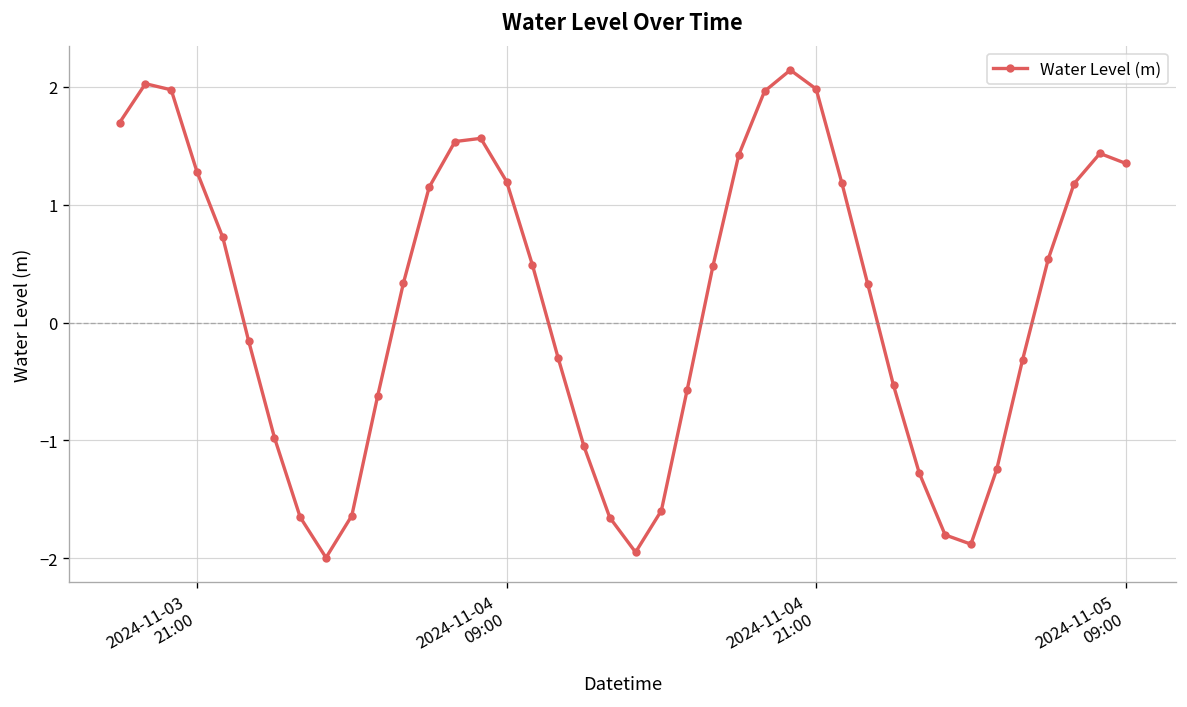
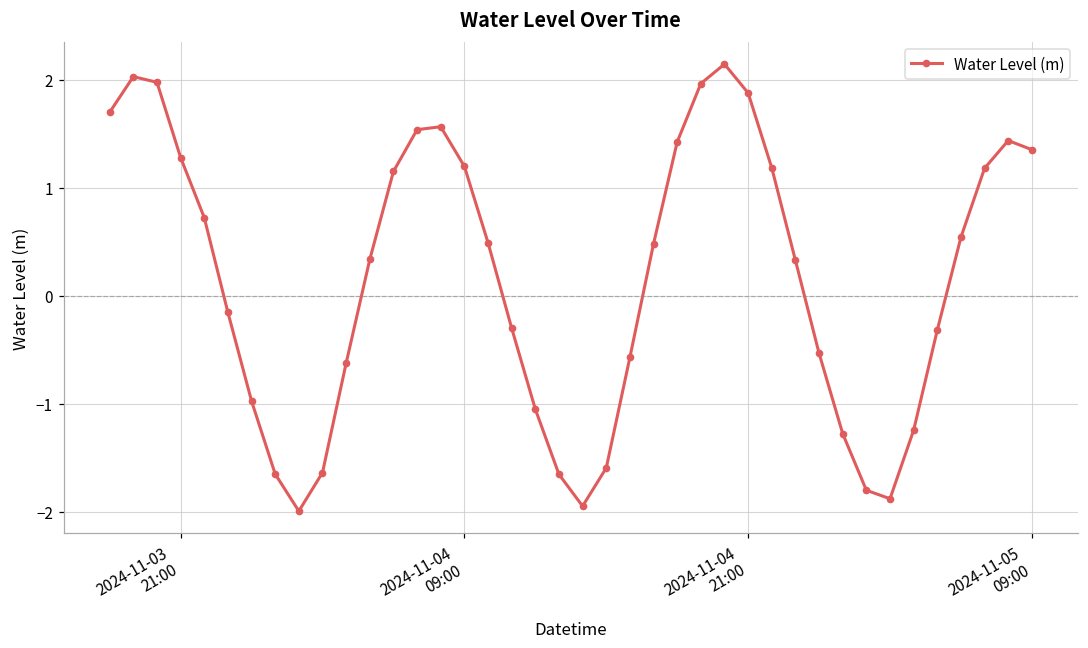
2024-11-04 21:00: 2.0 -> 1.9
